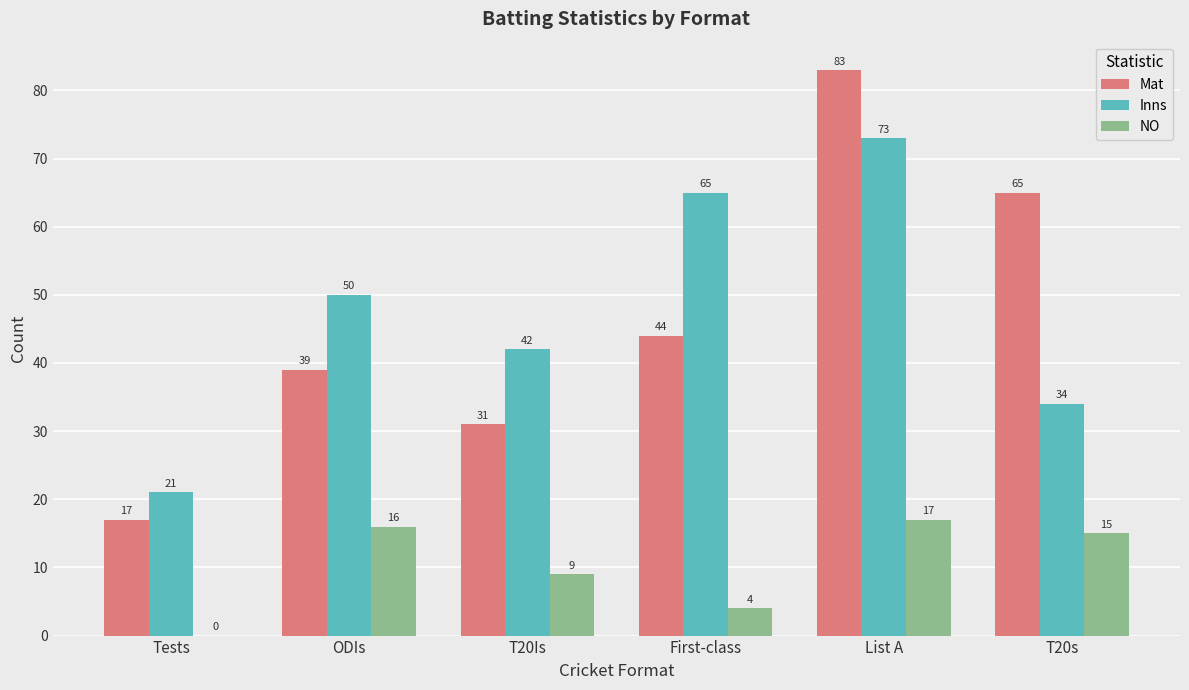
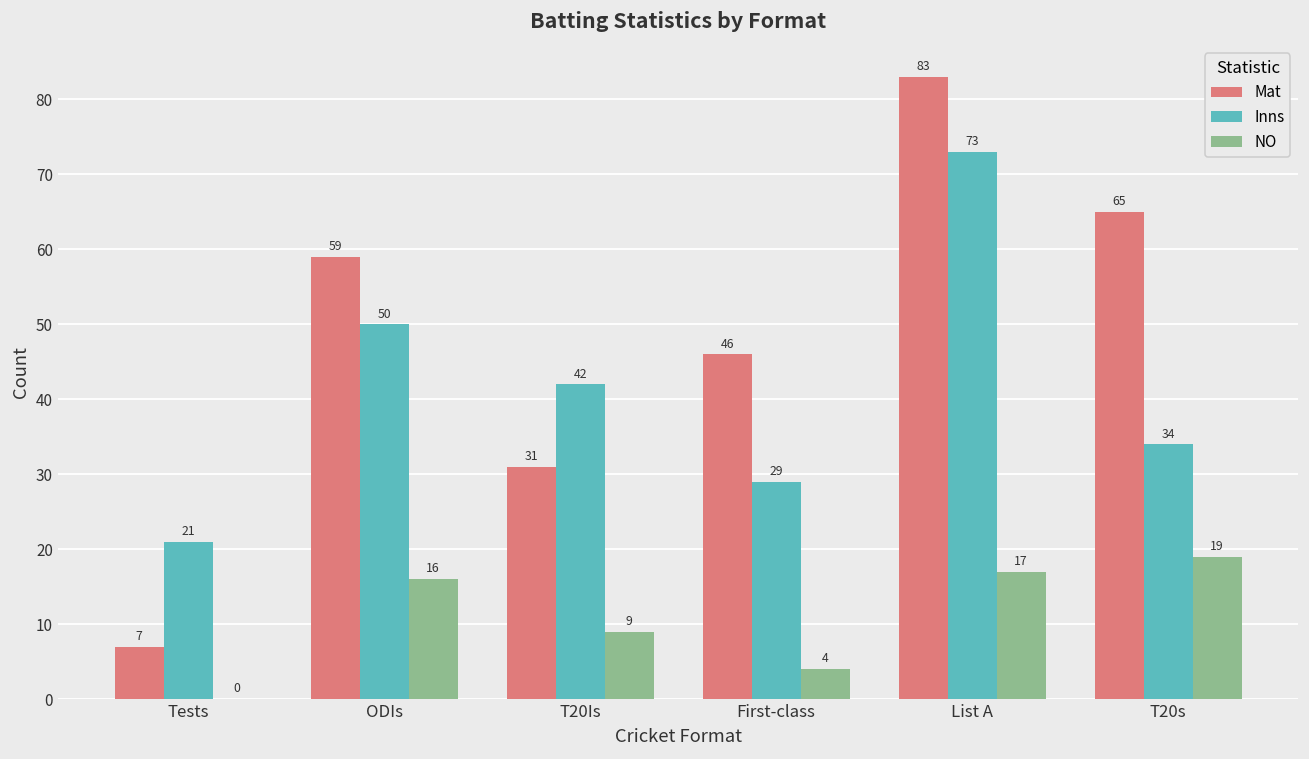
Mat, Tests: 17 -> 7
Mat, ODIs: 39 -> 59
Mat, First-class: 44 -> 46
Inns, First-class: 65 -> 29
NO, T20s: 15 -> 19
